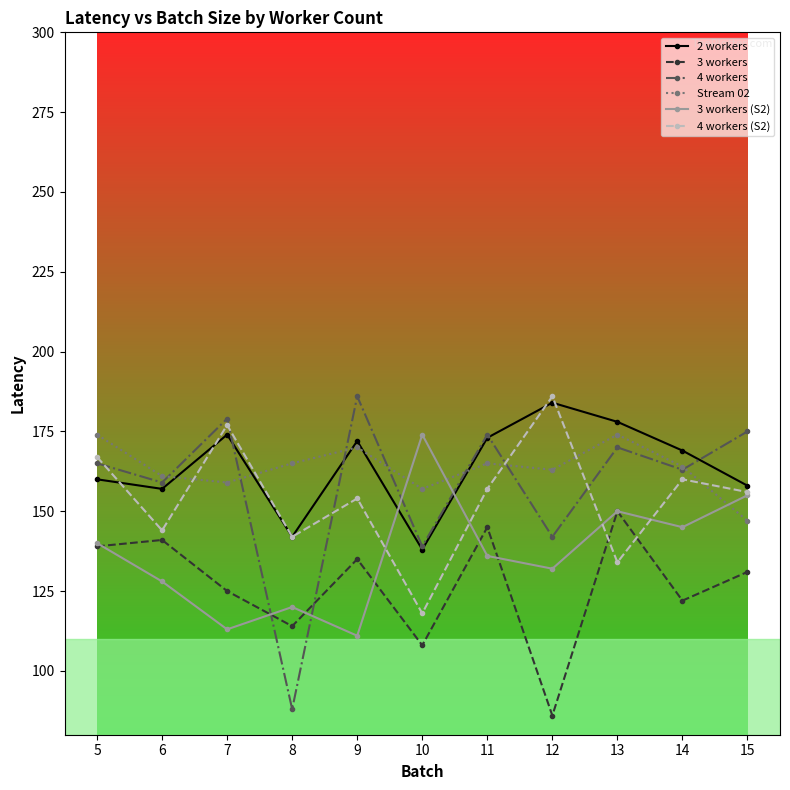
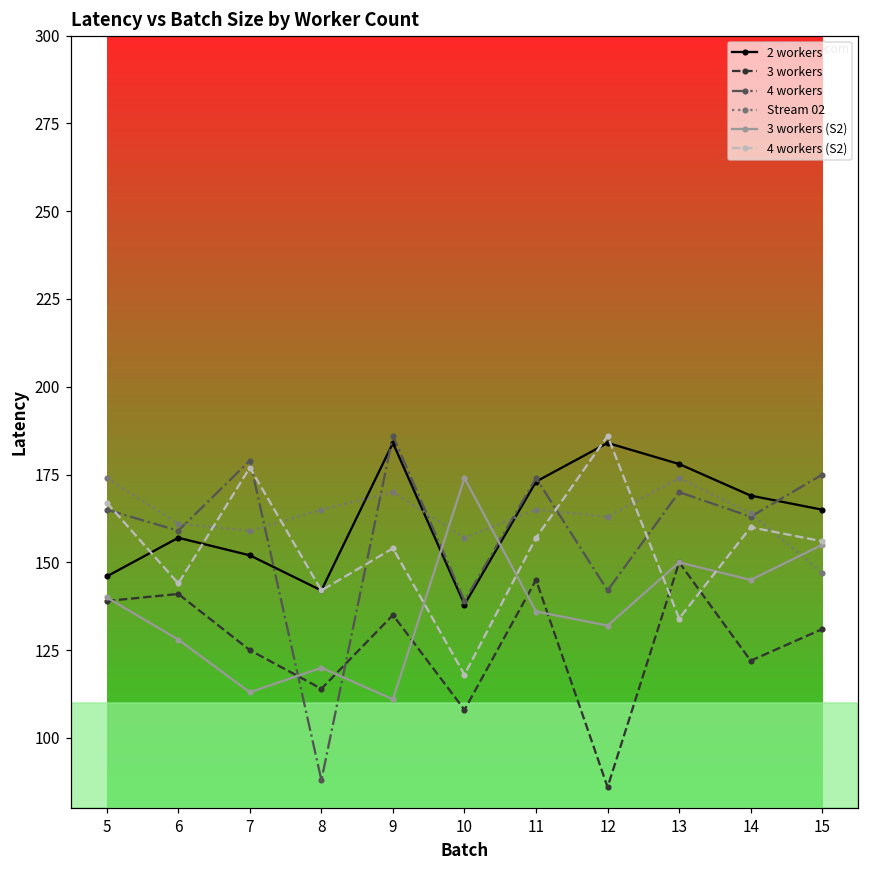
2 workers, 5: 160 -> 146
2 workers, 7: 174 -> 152
2 workers, 9: 172 -> 184
2 workers, 15: 158 -> 165
